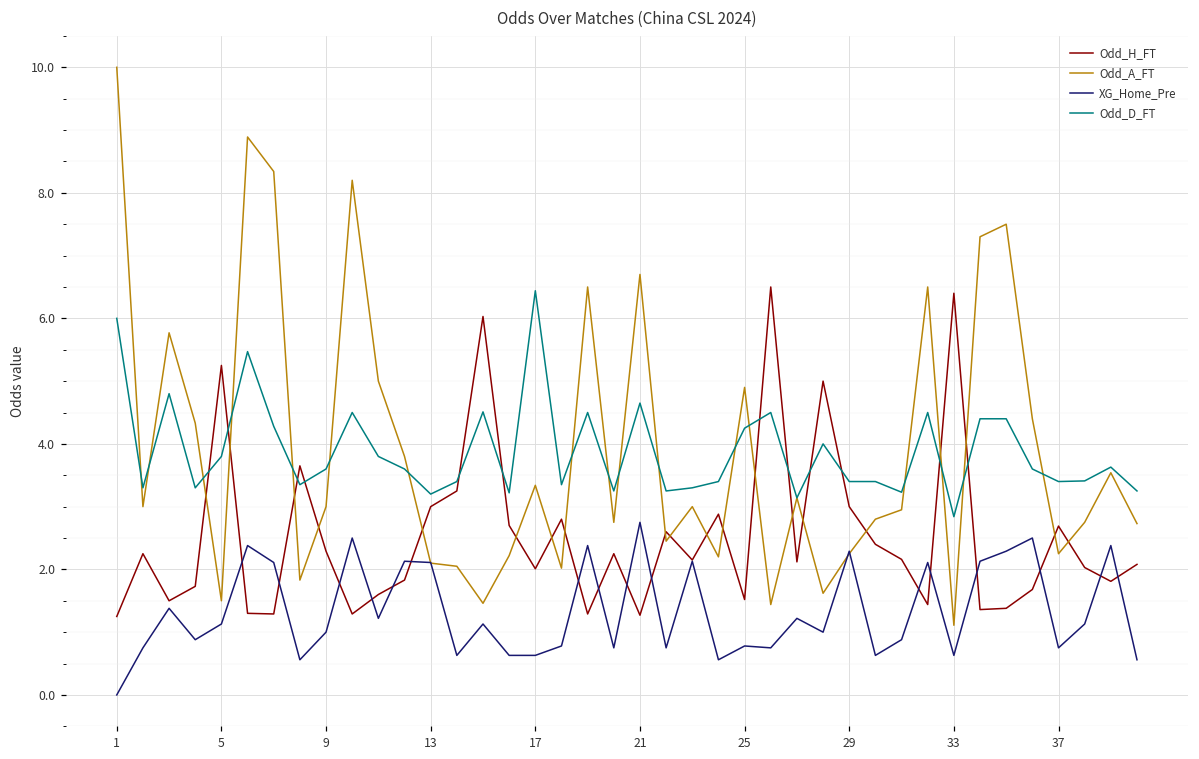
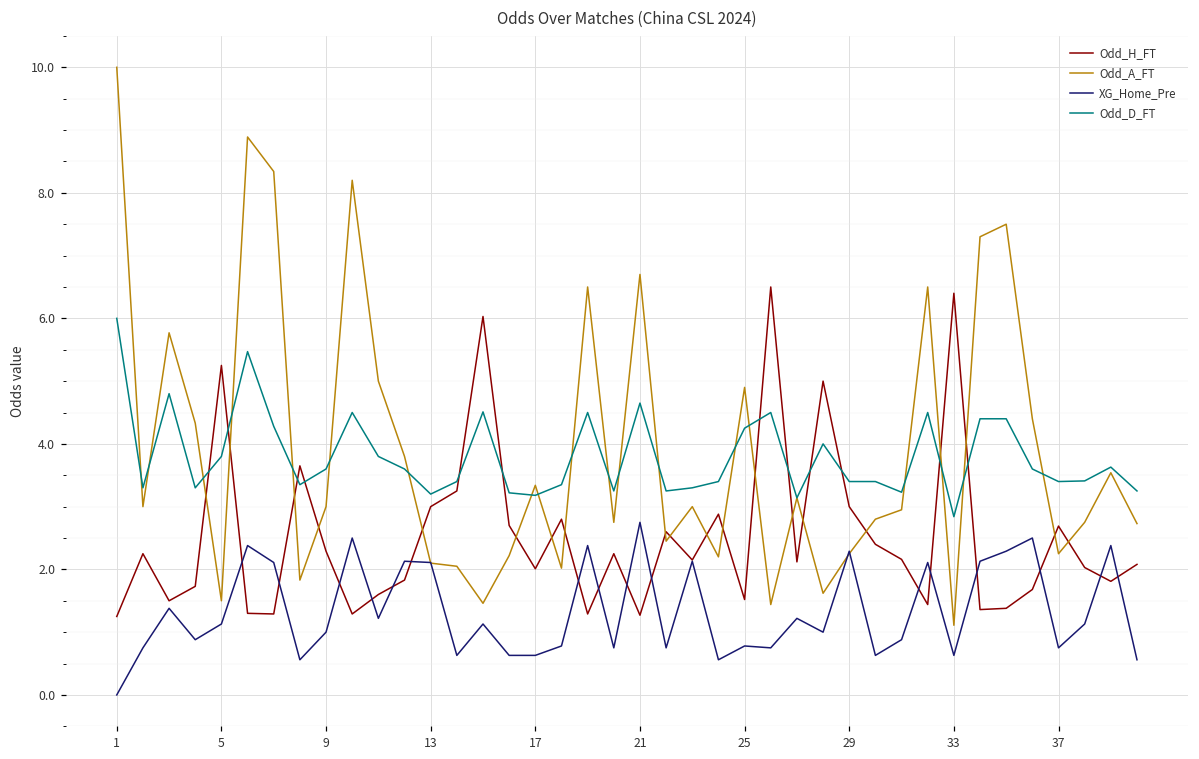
Odd_D_FT, 17: 6.4 -> 3.2
